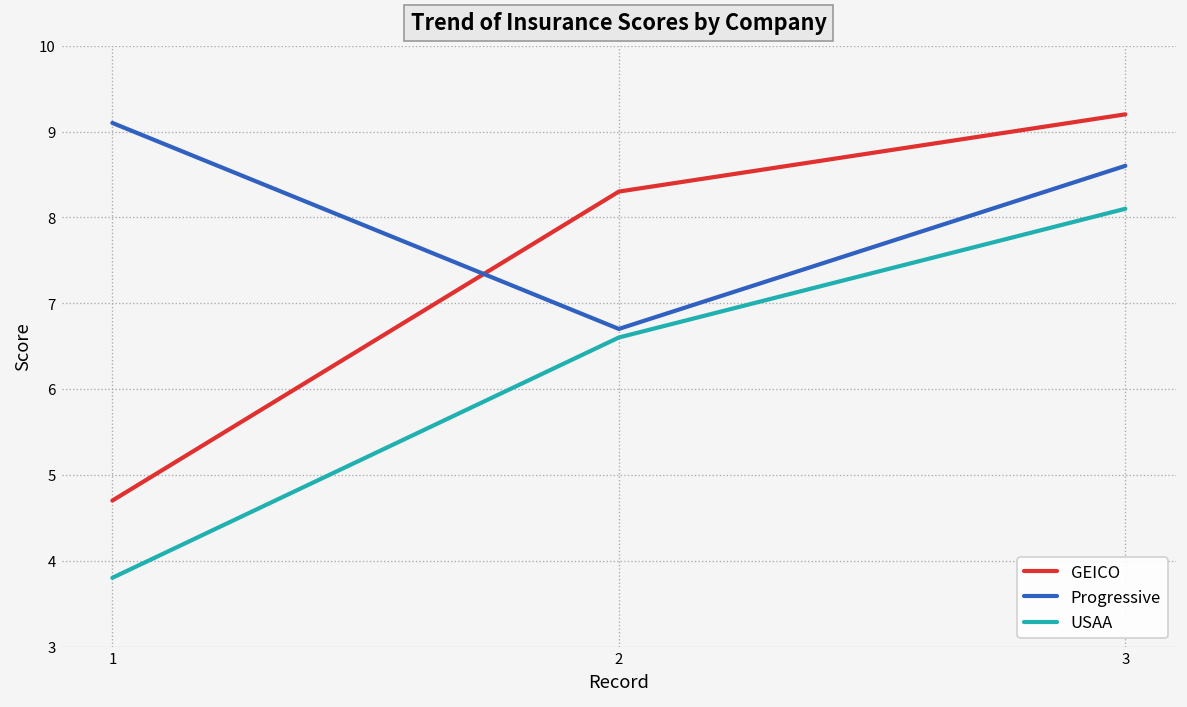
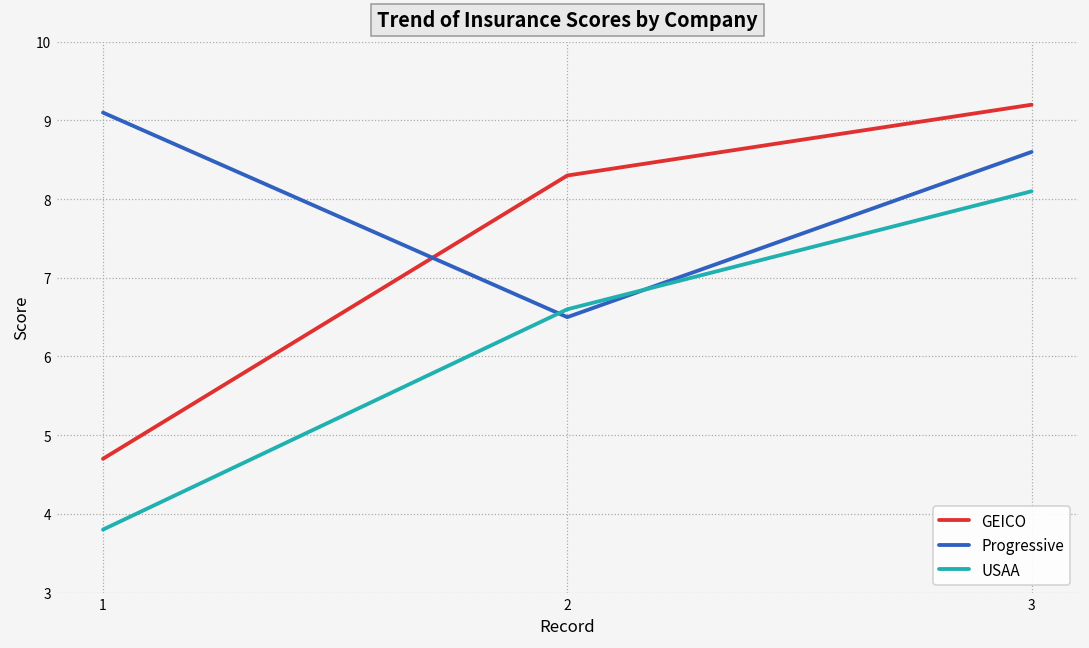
Progressive, 2: 6.7 -> 6.5
